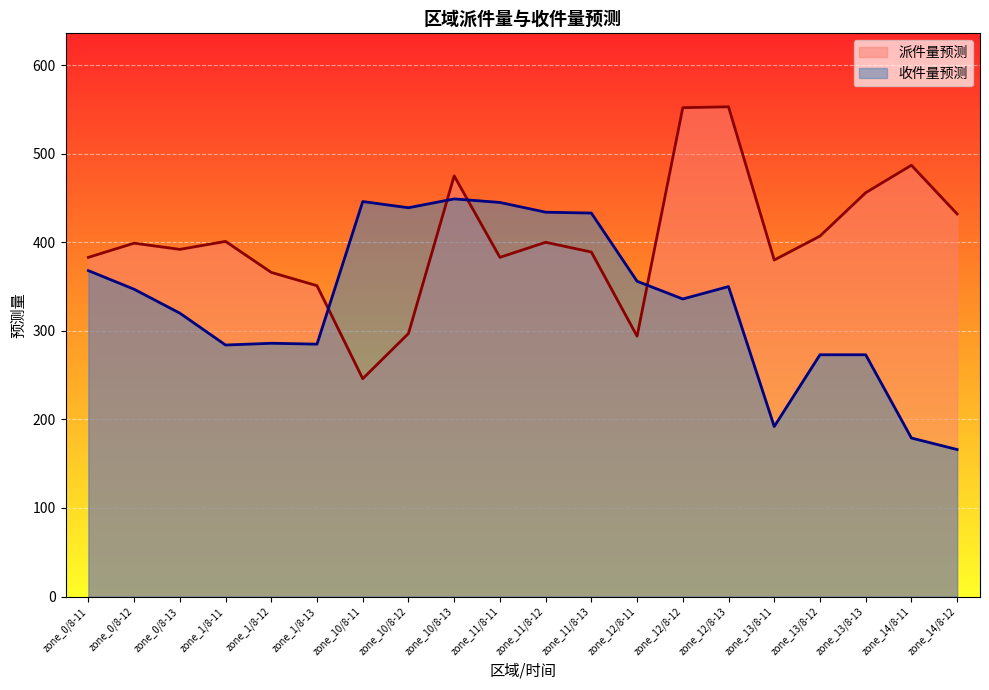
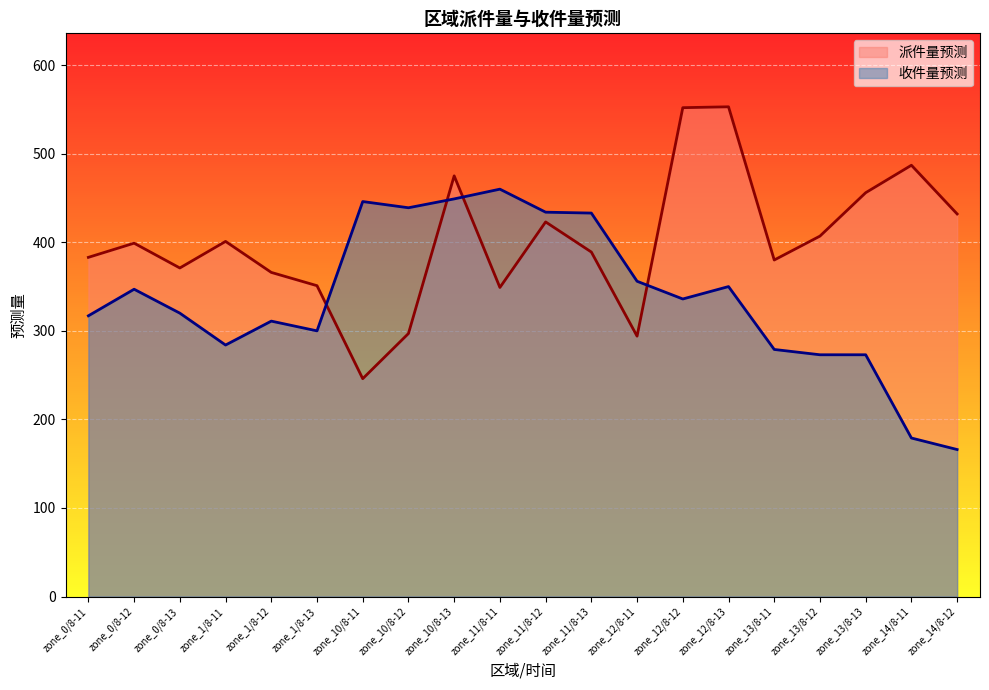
收件量预测, zone_0/8-11: 370 -> 320
派件量预测, zone_0/8-13: 390 -> 370
收件量预测, zone_1/8-12: 290 -> 310
收件量预测, zone_1/8-13: 290 -> 300
派件量预测, zone_11/8-11: 380 -> 350
收件量预测, zone_11/8-11: 450 -> 460
派件量预测, zone_11/8-12: 400 -> 420
收件量预测, zone_13/8-11: 190 -> 280
